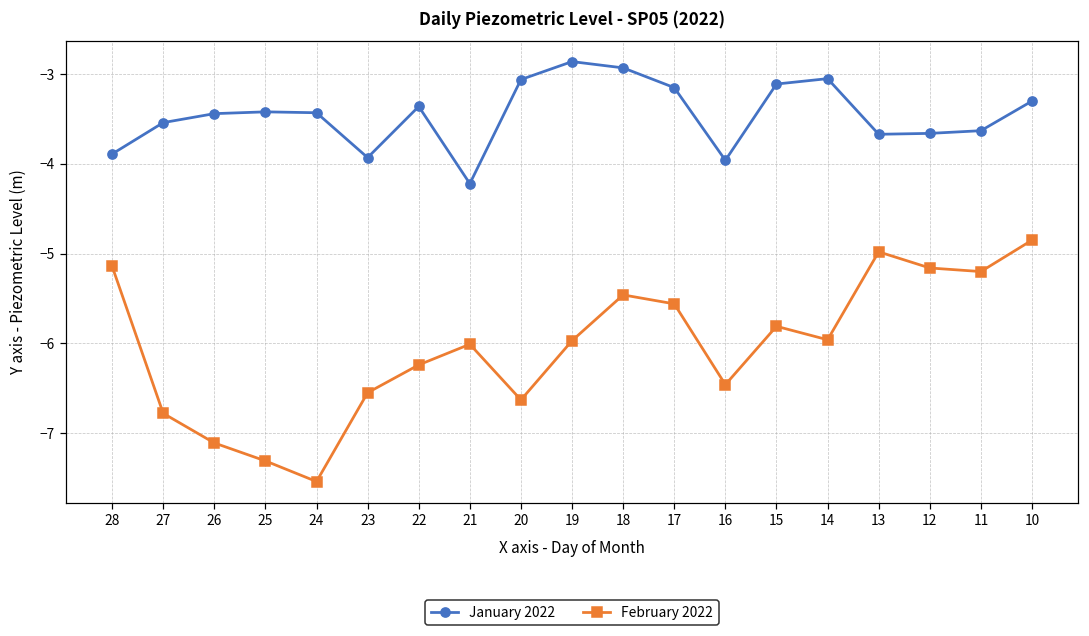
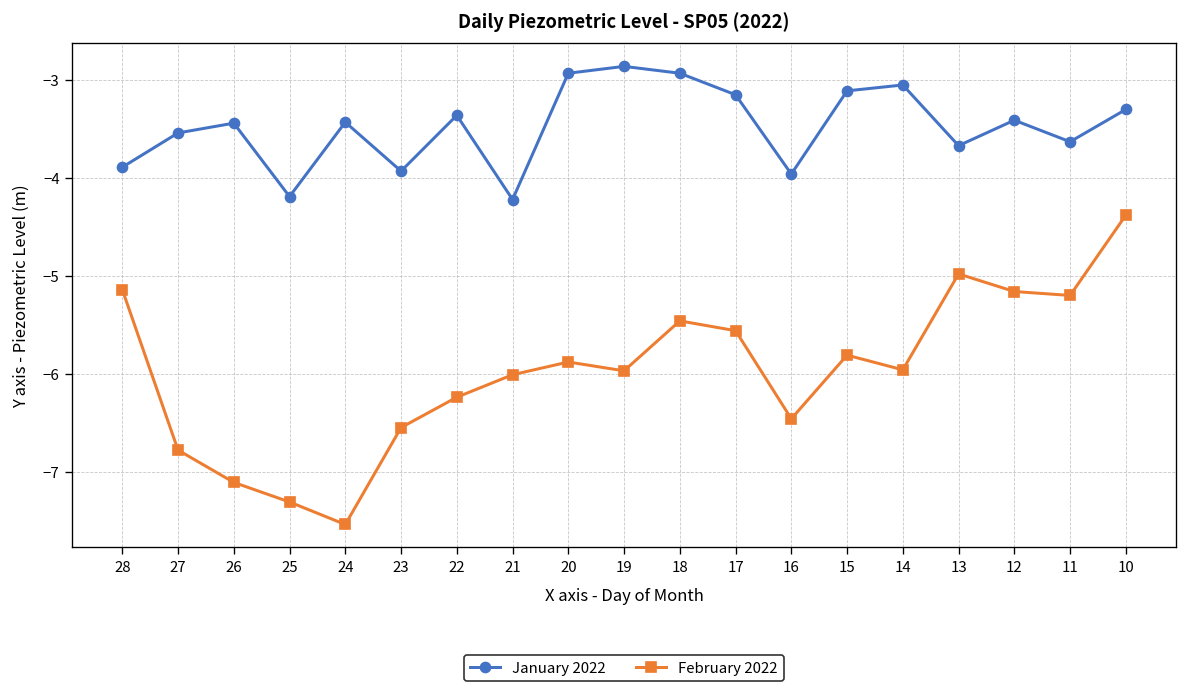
January 2022, 25: -3.4 -> -4.2
January 2022, 20: -3.1 -> -2.9
February 2022, 20: -6.6 -> -5.9
January 2022, 12: -3.7 -> -3.4
February 2022, 10: -4.9 -> -4.4
